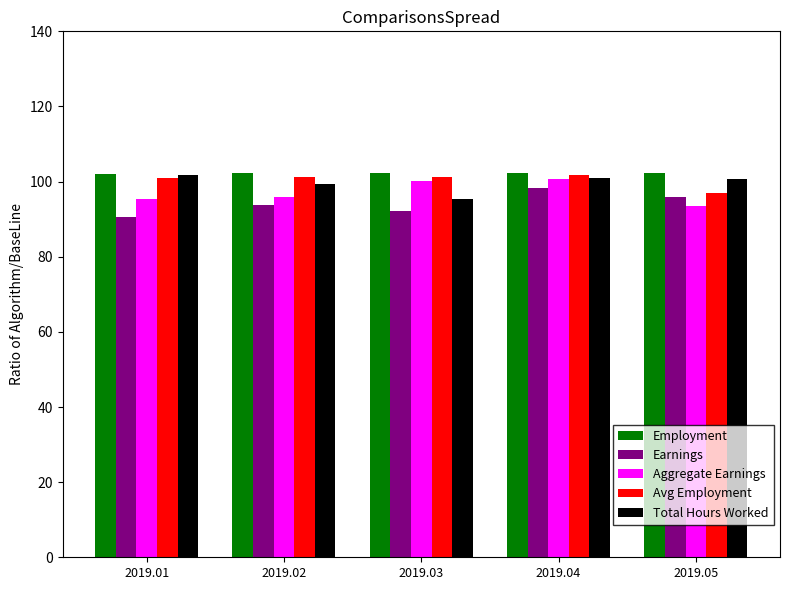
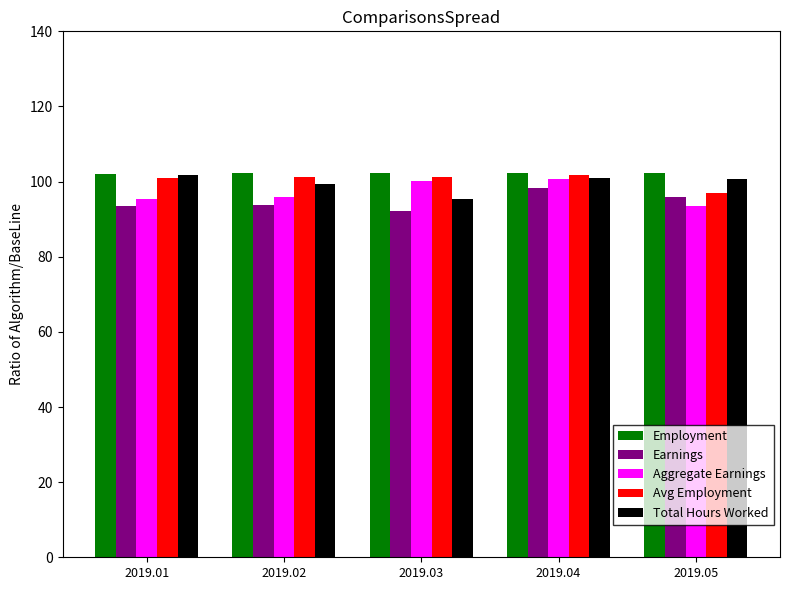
Earnings, 2019.01: 91 -> 94
